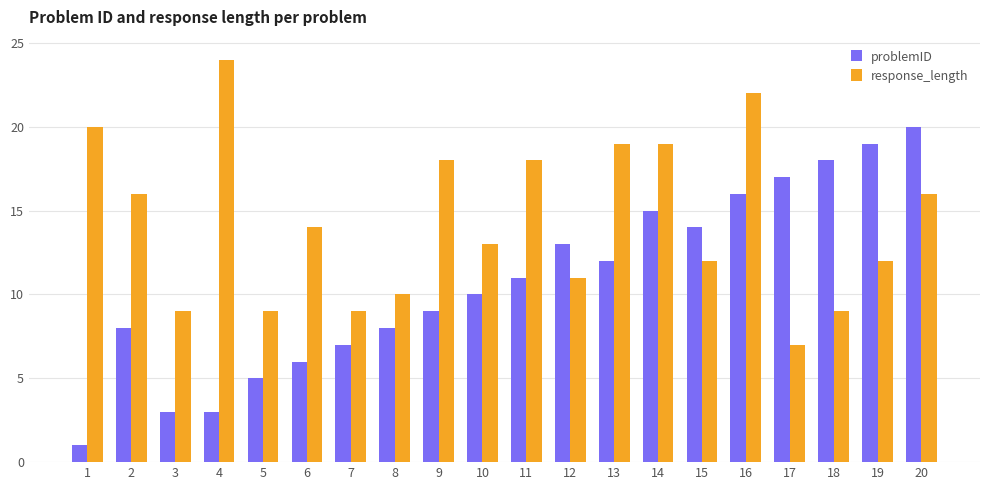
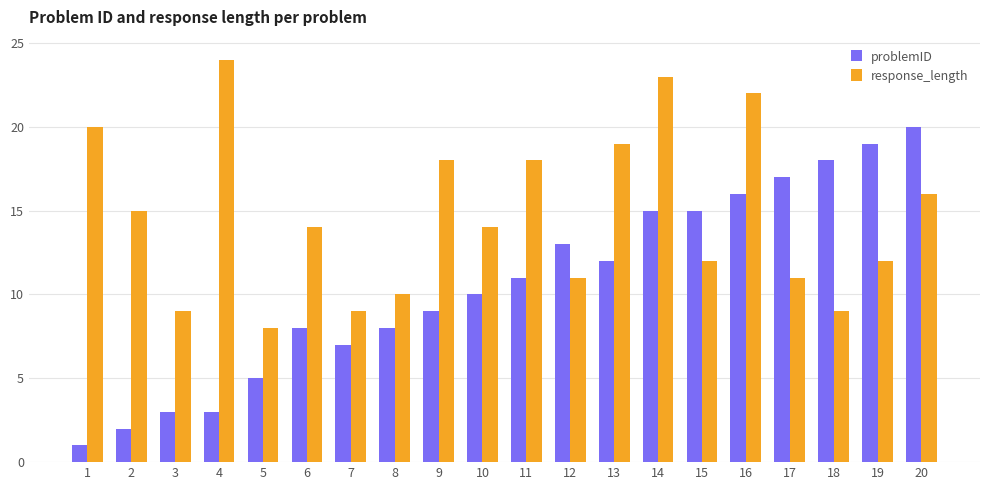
problemID, 2: 8 -> 2
response_length, 2: 16 -> 15
response_length, 5: 9 -> 8
problemID, 6: 6 -> 8
response_length, 10: 13 -> 14
response_length, 14: 19 -> 23
problemID, 15: 14 -> 15
response_length, 17: 7 -> 11
